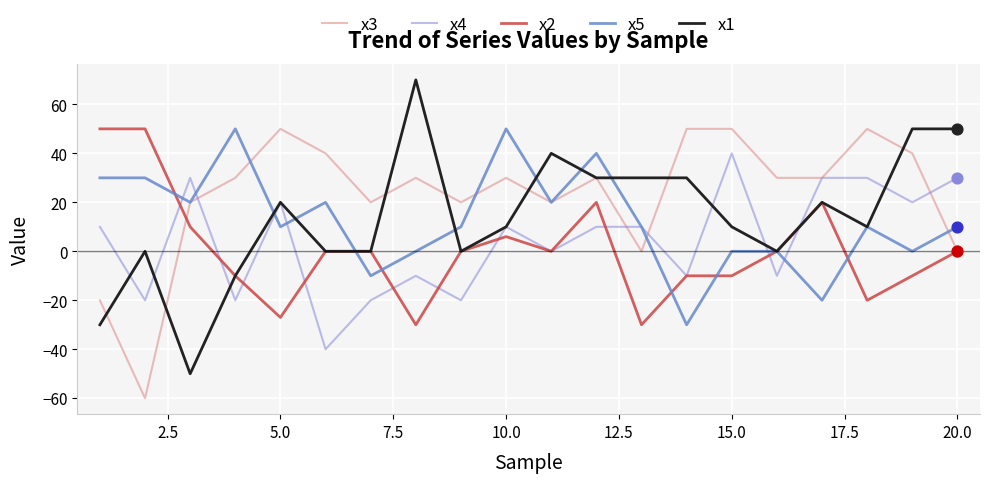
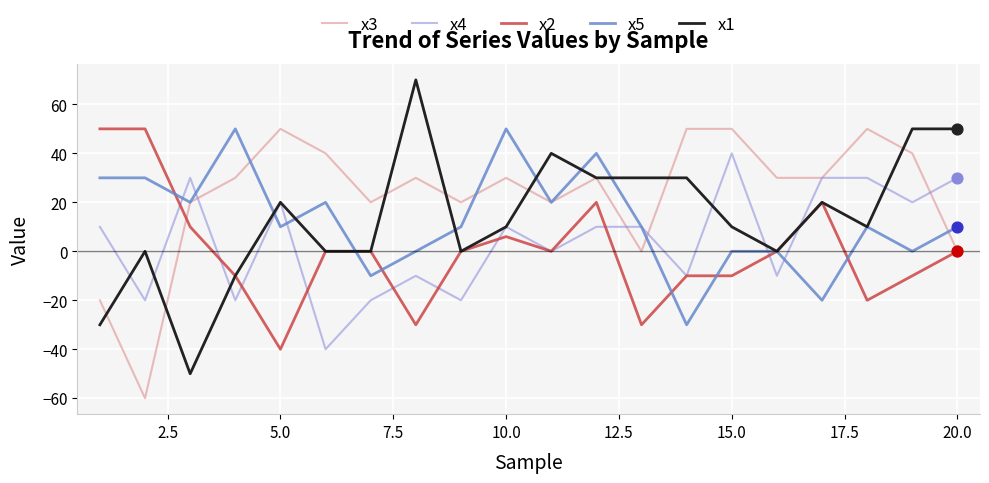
x2, 5.0: -27 -> -40
